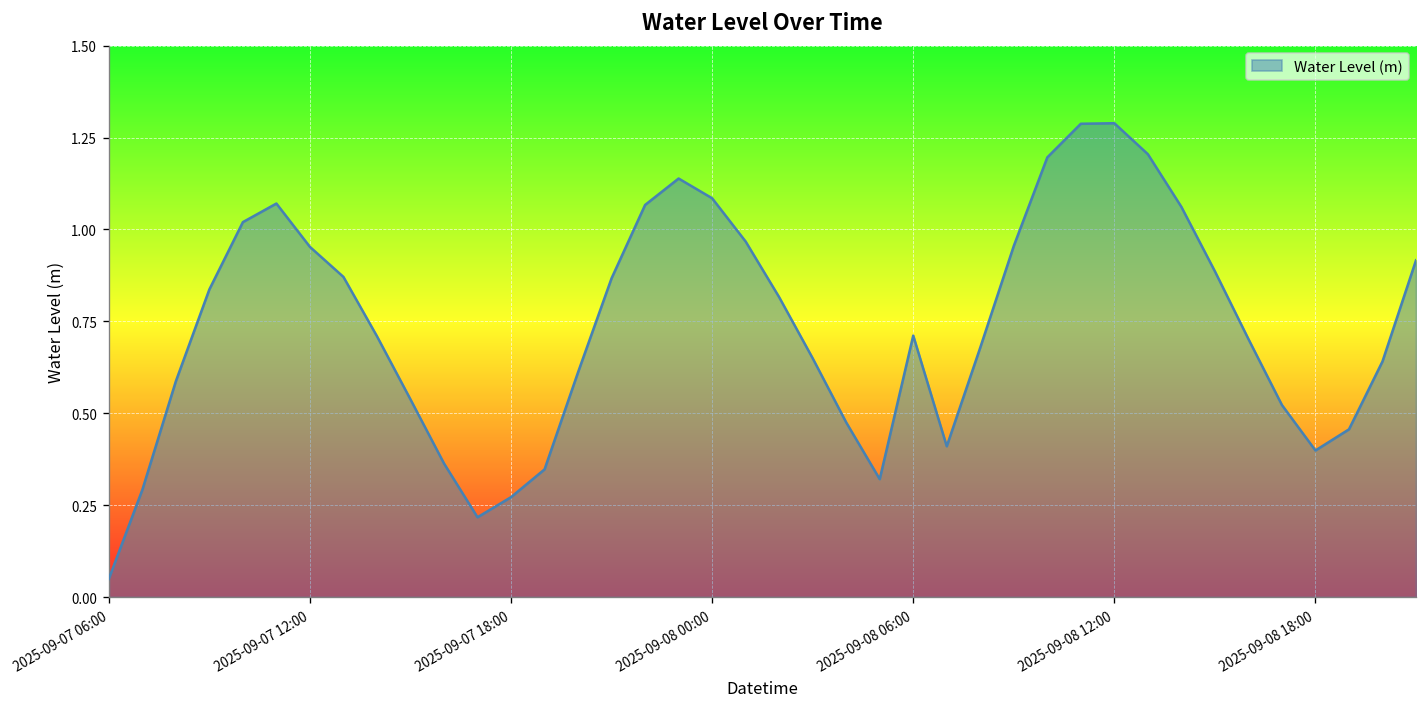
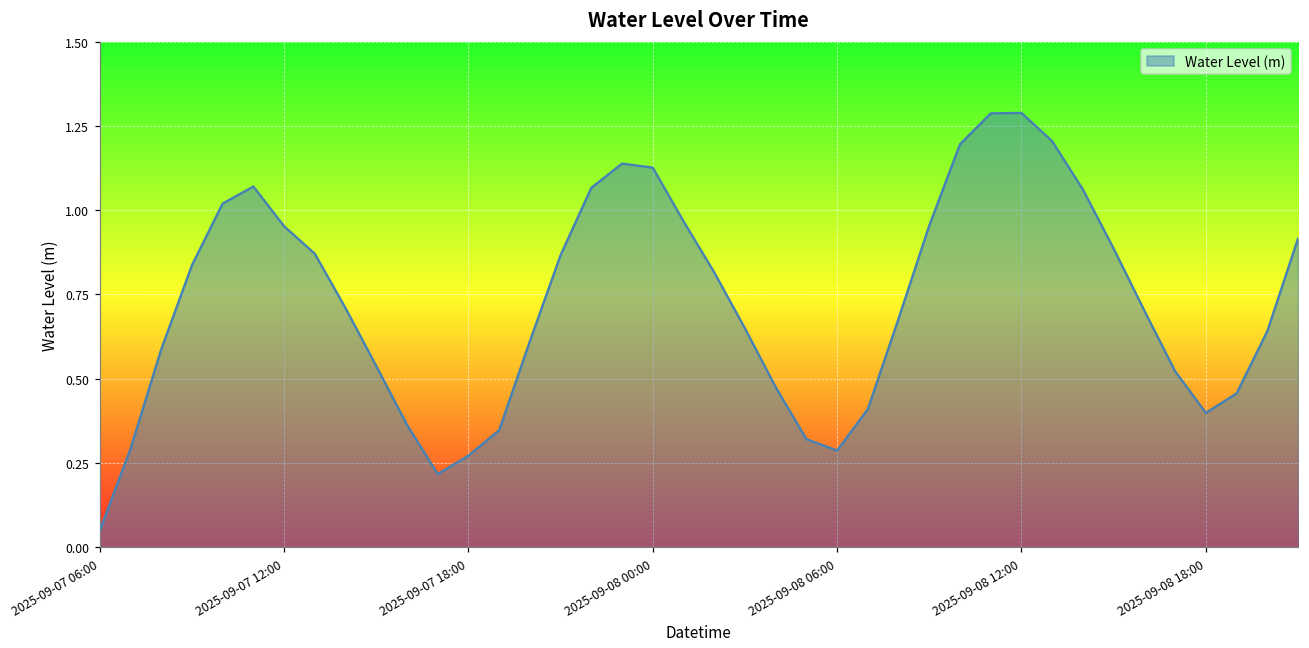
2025-09-08 00:00: 1.08 -> 1.13
2025-09-08 06:00: 0.71 -> 0.29
